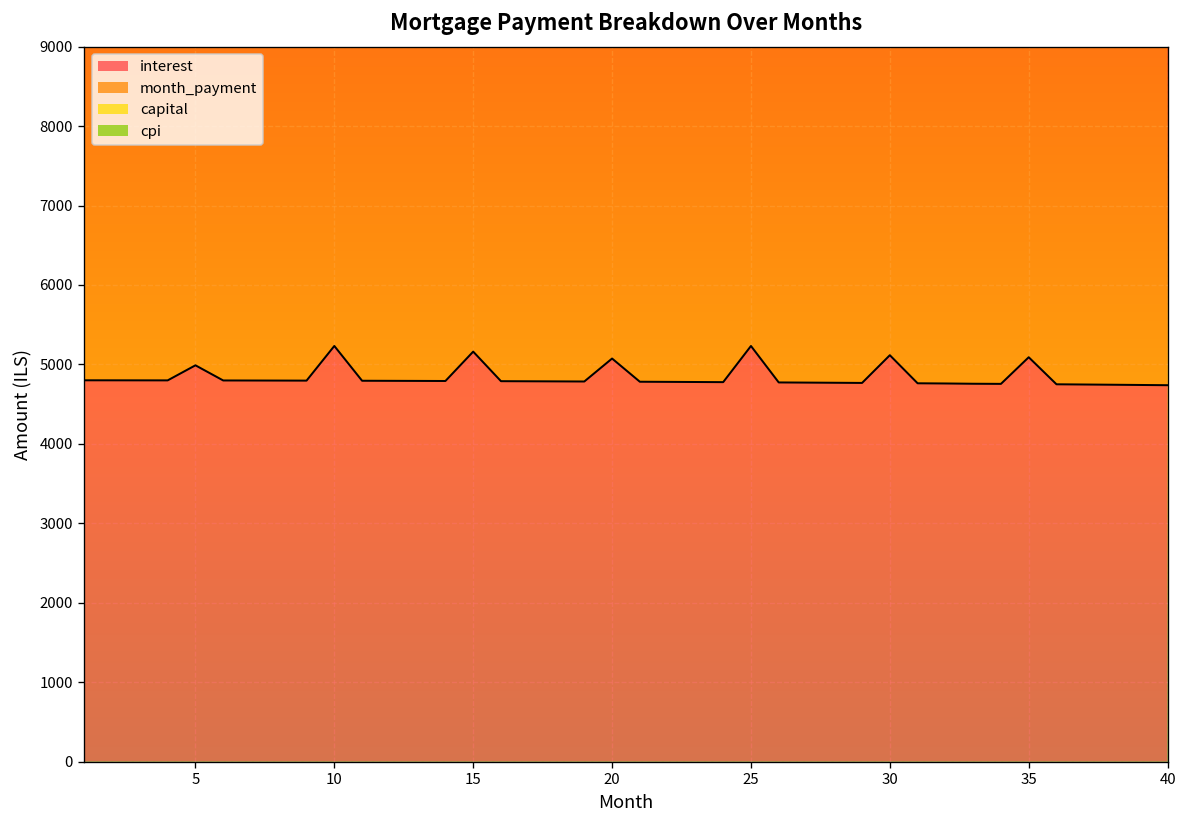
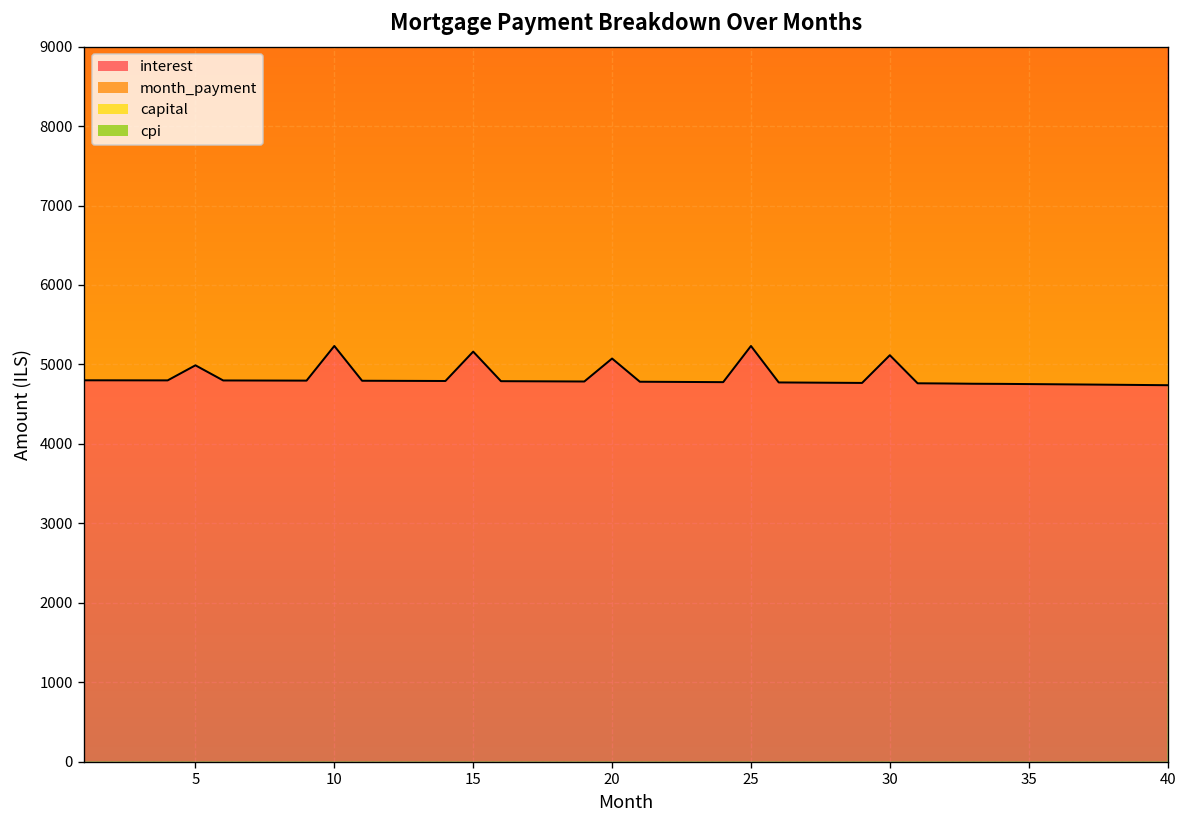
interest, 35: 5100 -> 4800
